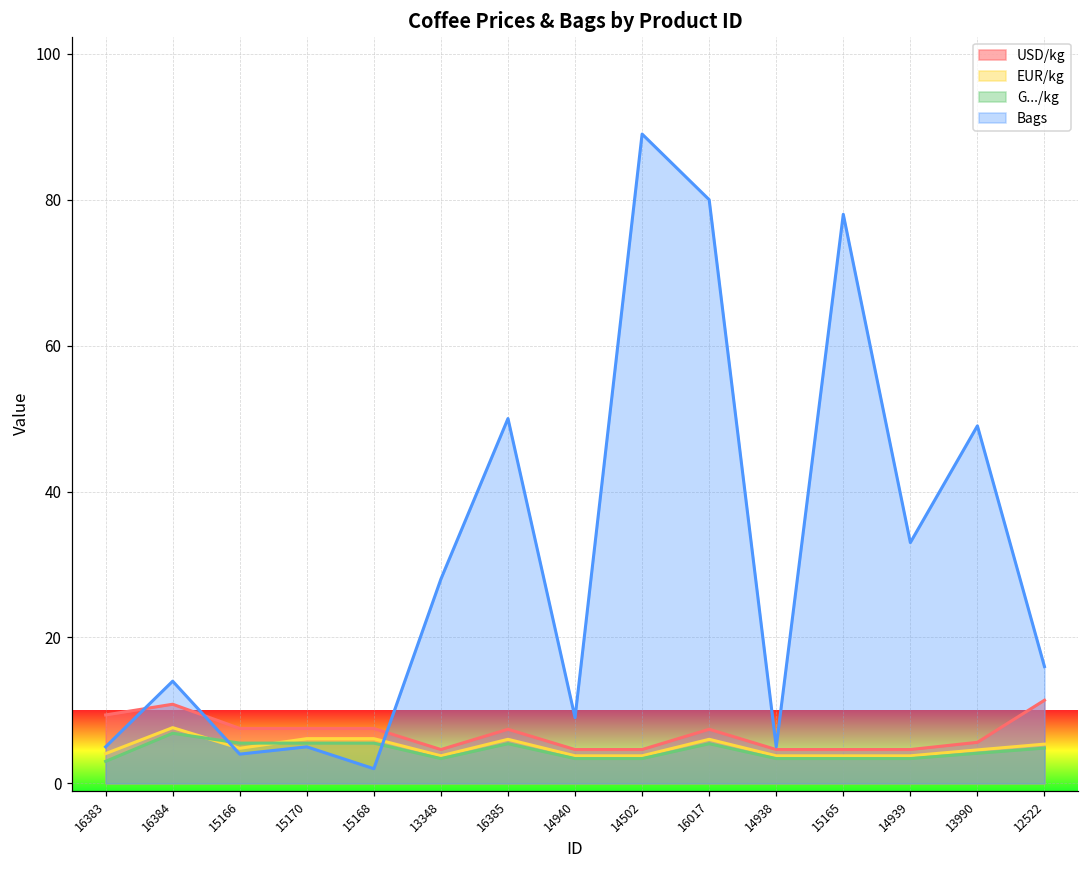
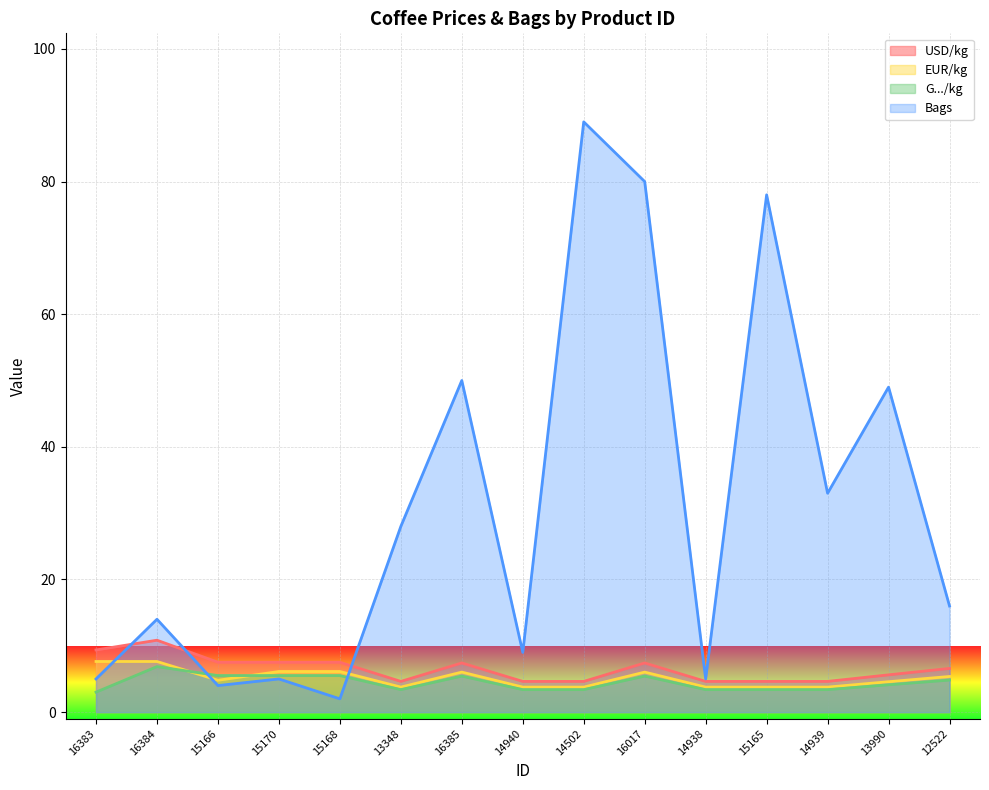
EUR/kg, 16383: 4 -> 8
USD/kg, 12522: 11 -> 7
